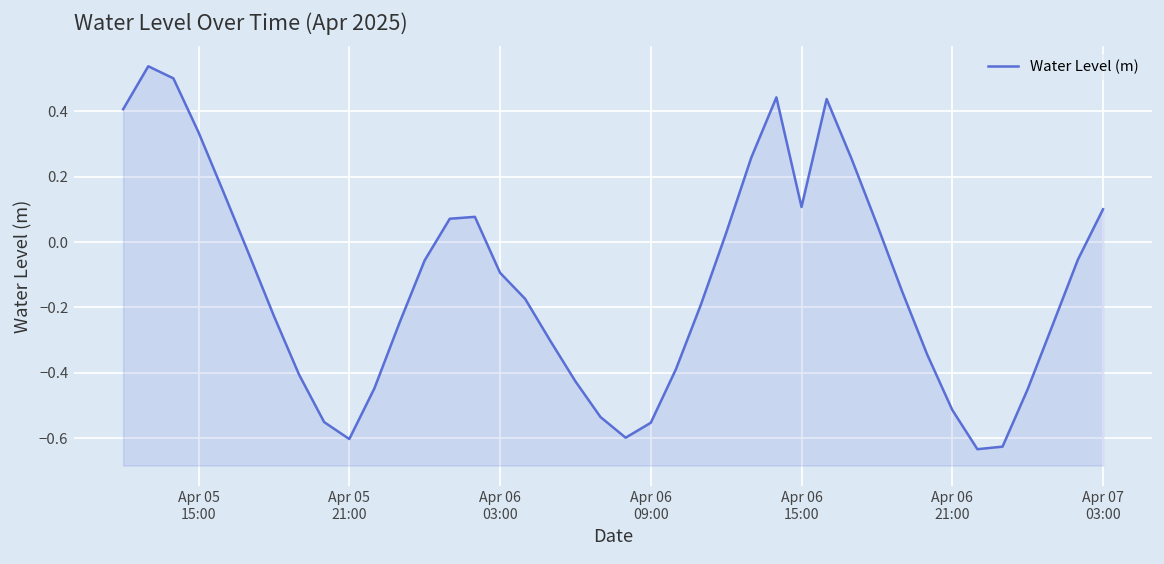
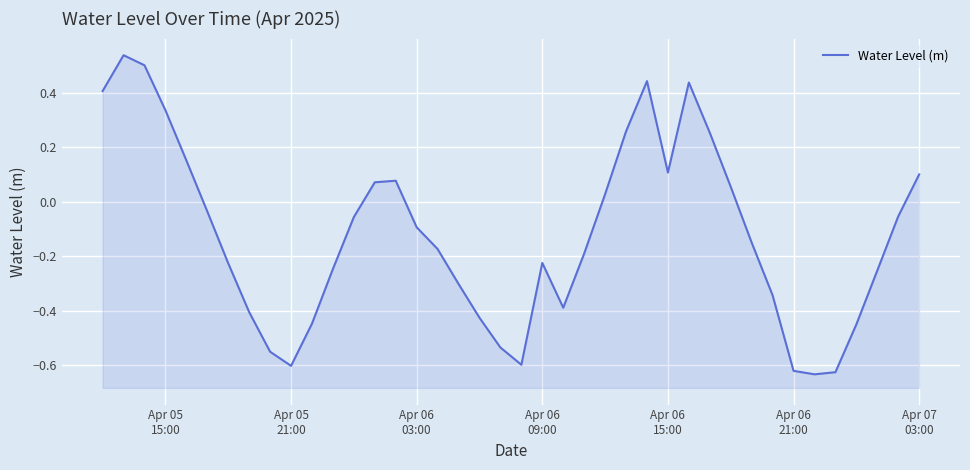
Apr 06 09:00: -0.55 -> -0.22
Apr 06 21:00: -0.51 -> -0.62
